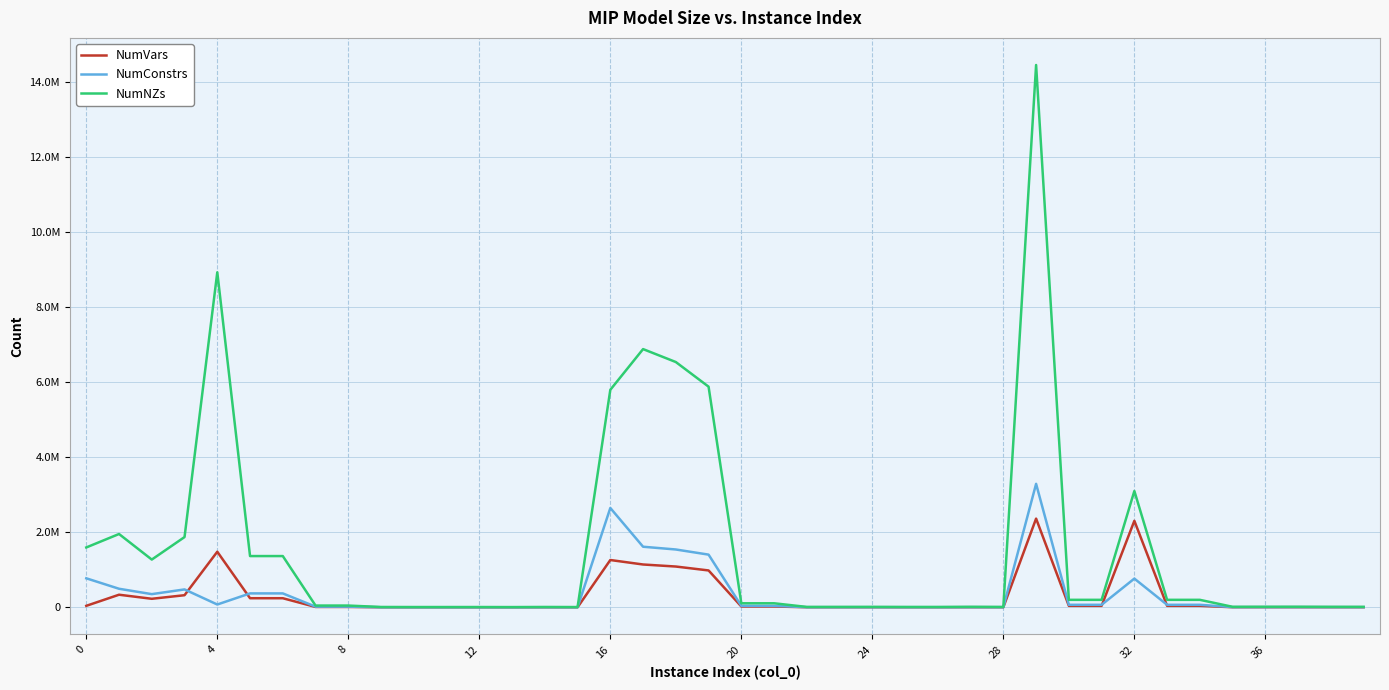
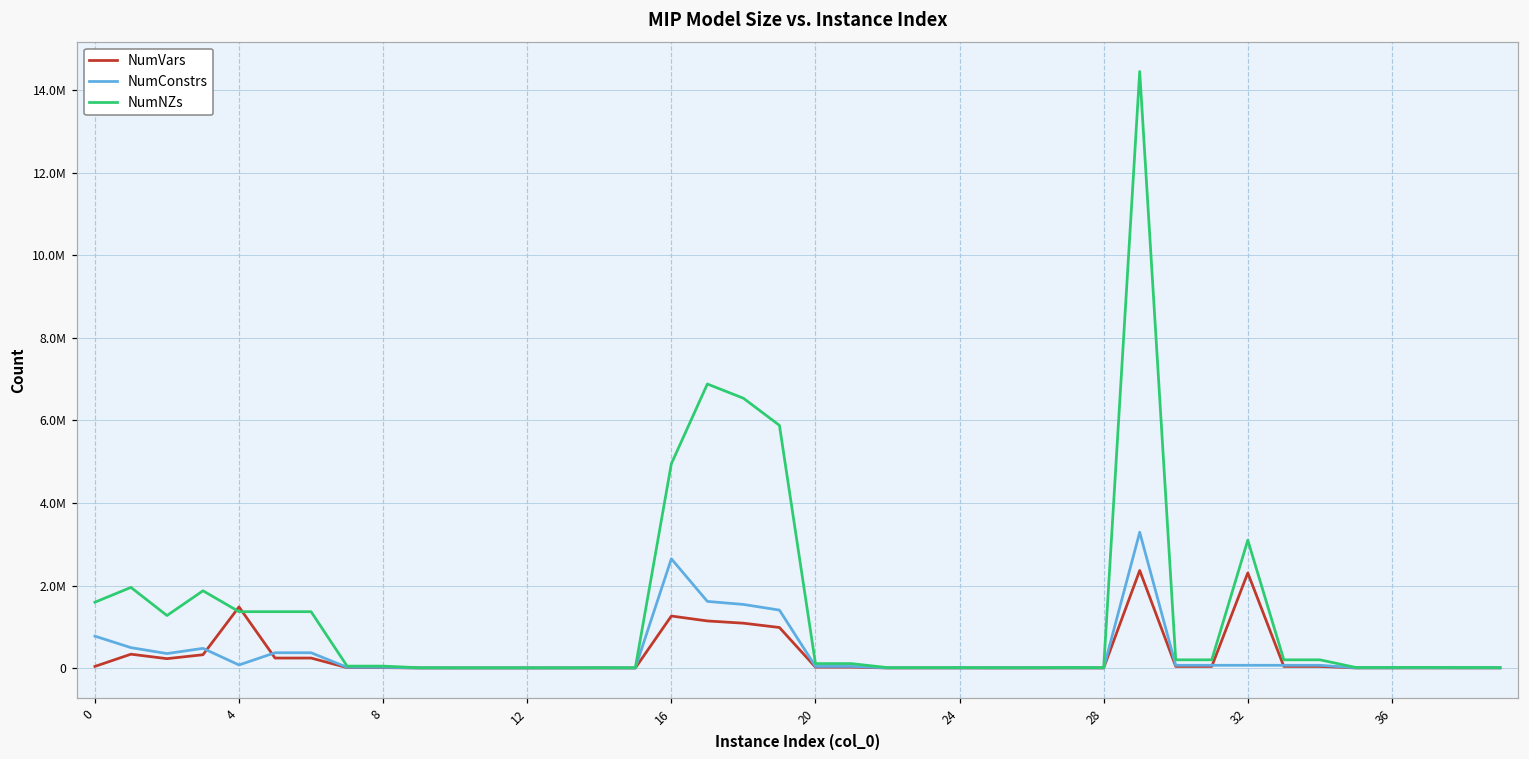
NumNZs, 4: 8900000 -> 1400000
NumNZs, 16: 5800000 -> 5000000
NumConstrs, 32: 800000 -> 100000
